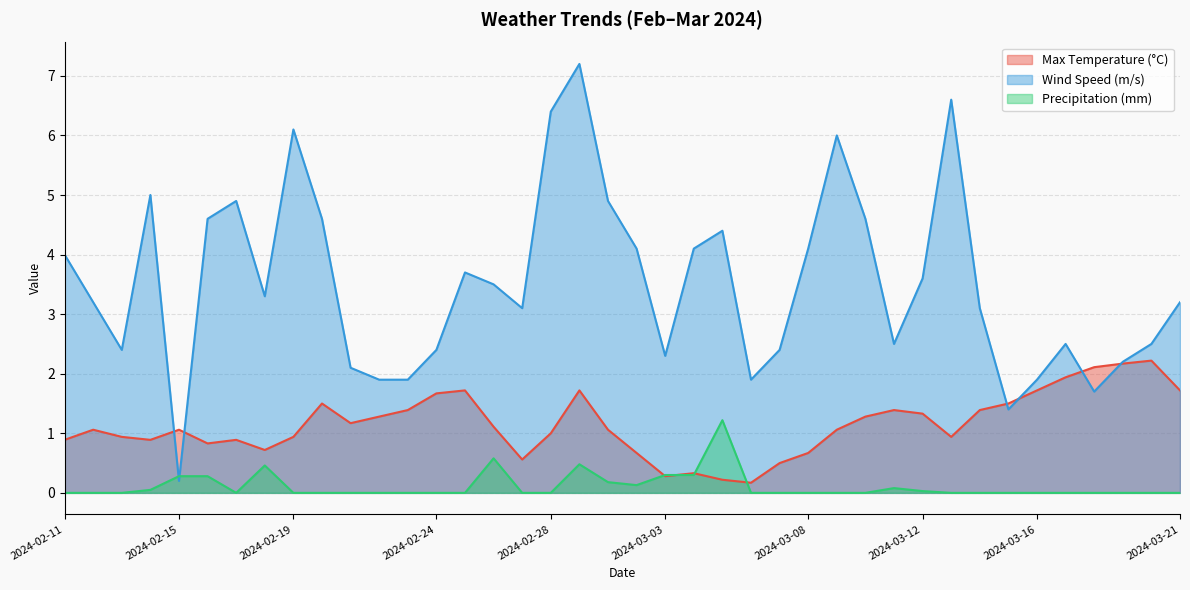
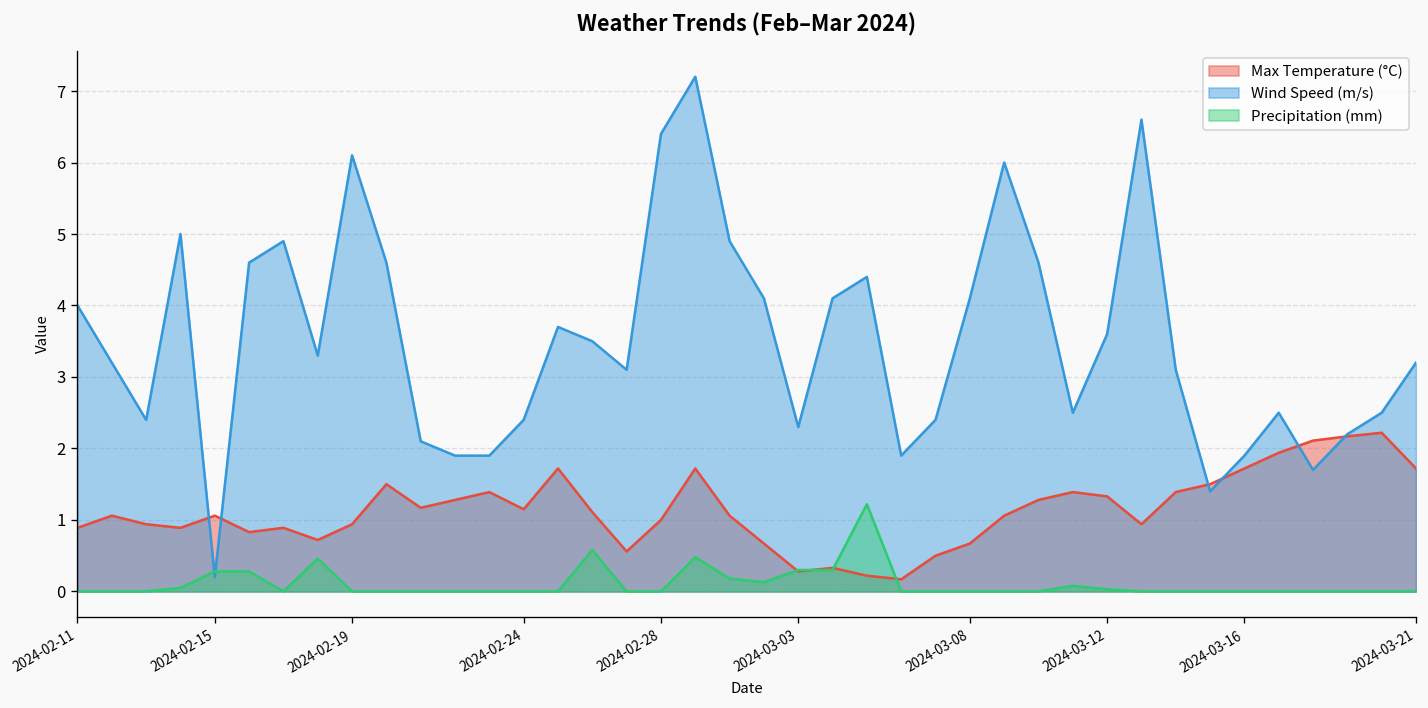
Max Temperature (°C), 2024-02-24: 1.7 -> 1.2
